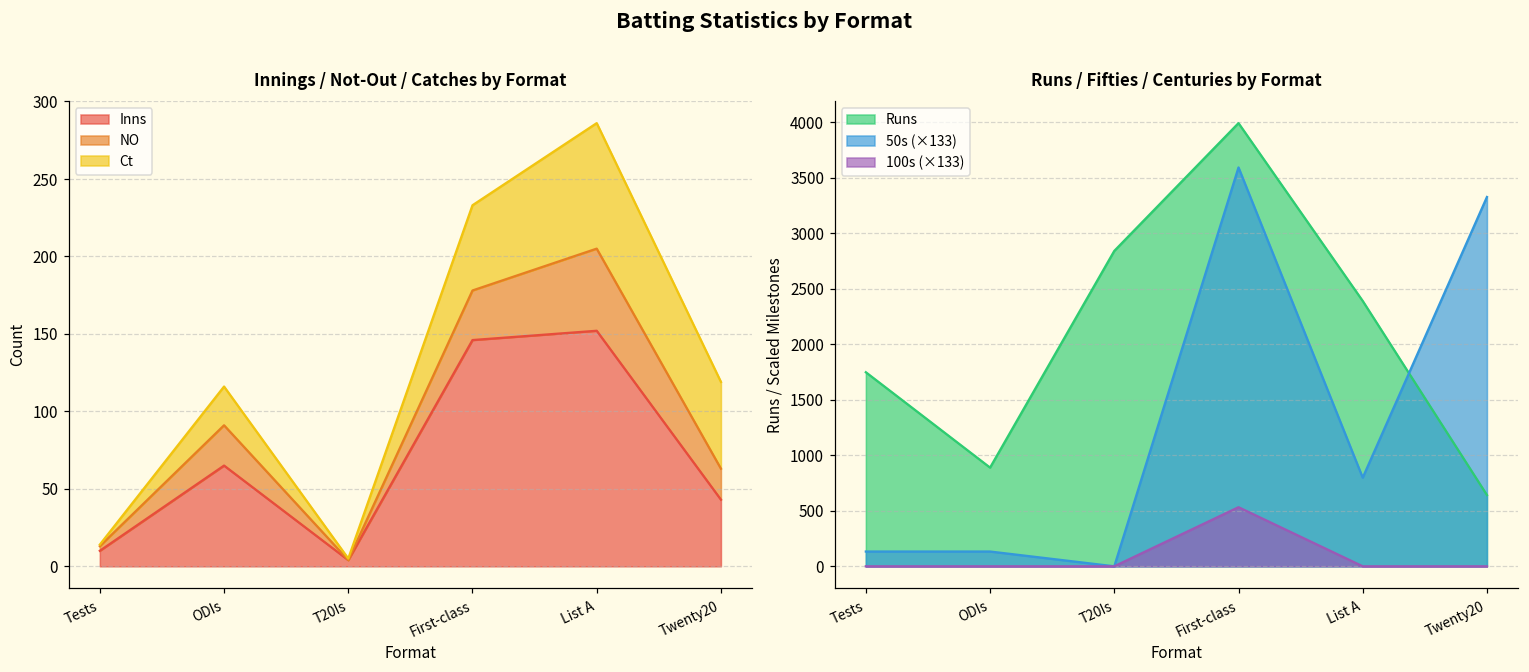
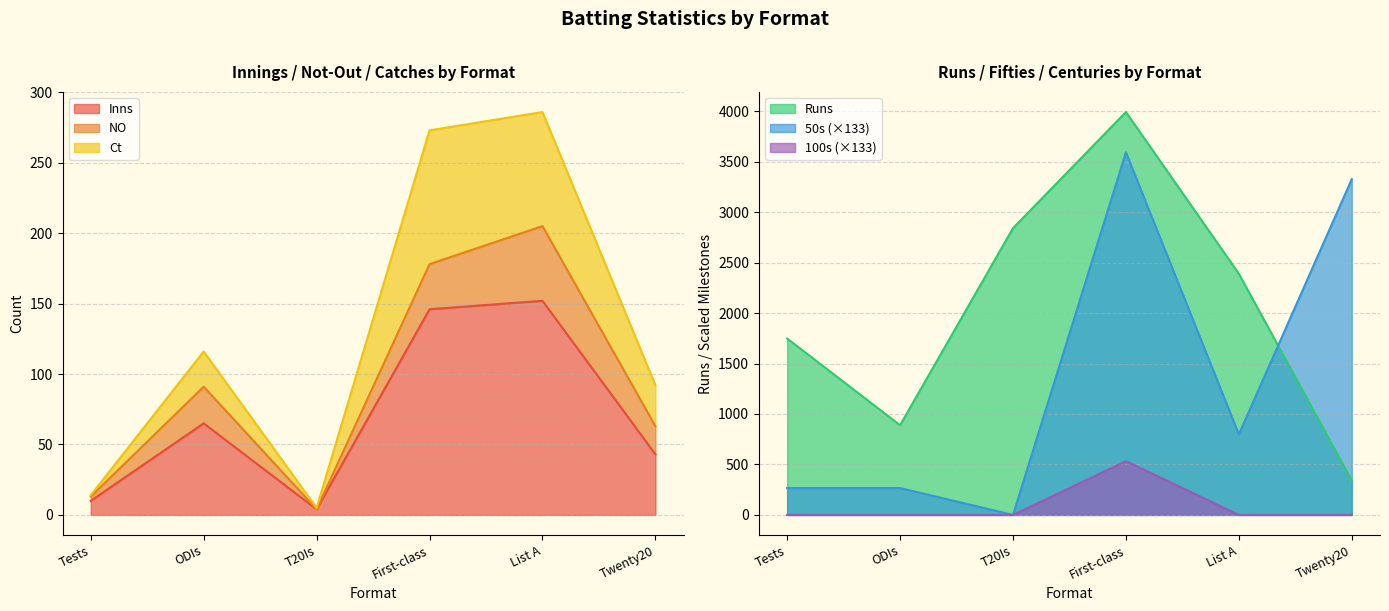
Innings / Not-Out / Catches by Format, Ct, First-class: 55 -> 95
Innings / Not-Out / Catches by Format, Ct, Twenty20: 56 -> 29
Runs / Fifties / Centuries by Format, 50s (×133), Tests: 130 -> 270
Runs / Fifties / Centuries by Format, 50s (×133), ODIs: 130 -> 270
Runs / Fifties / Centuries by Format, Runs, Twenty20: 640 -> 340
